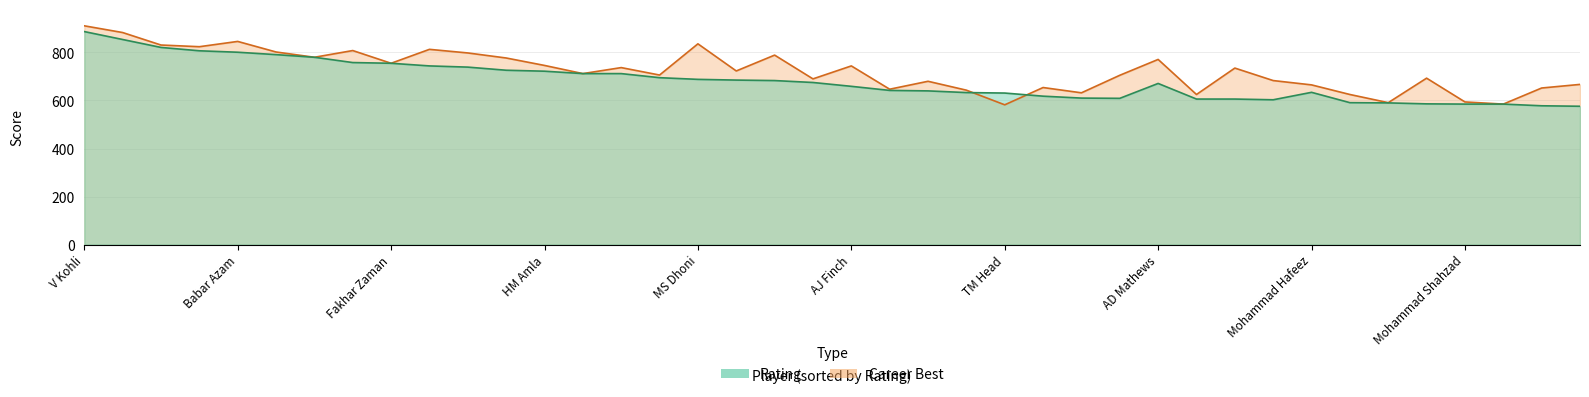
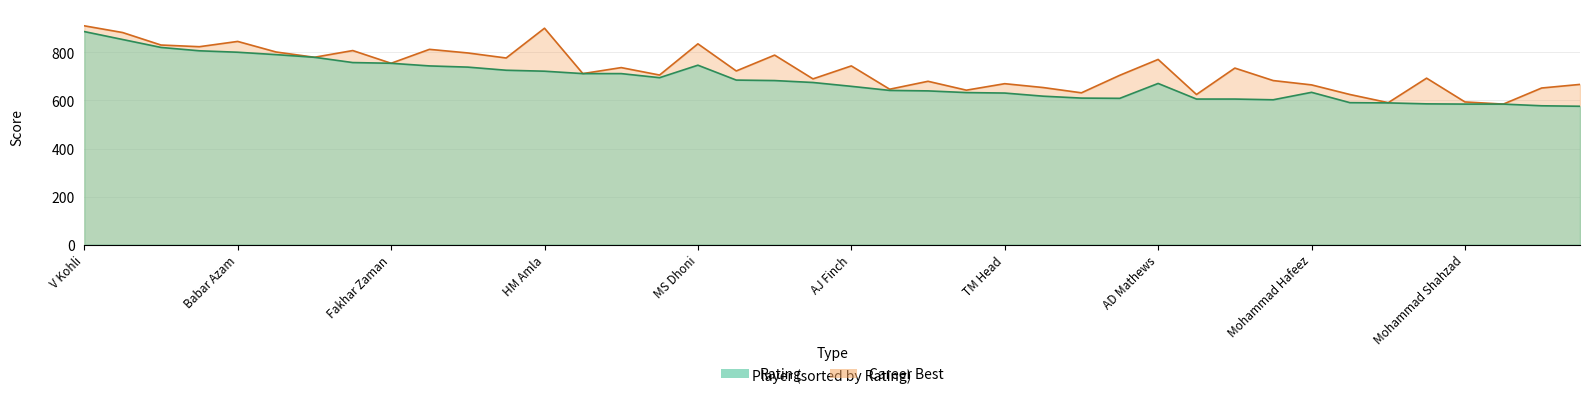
Career Best, HM Amla: 750 -> 900
Rating, MS Dhoni: 690 -> 750
Career Best, TM Head: 580 -> 670
